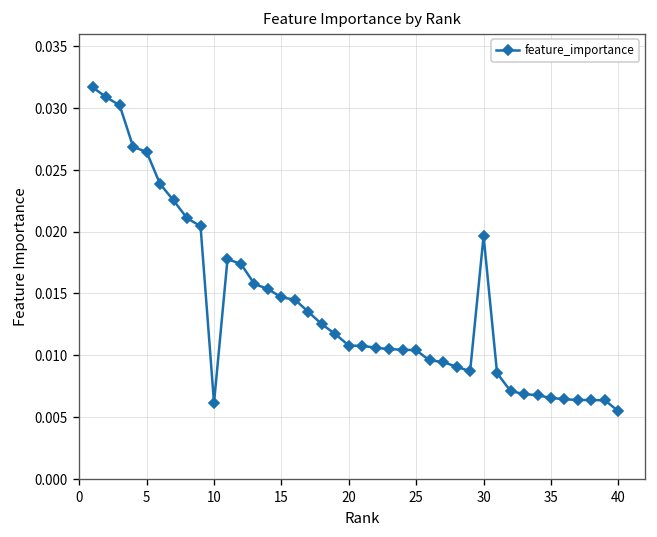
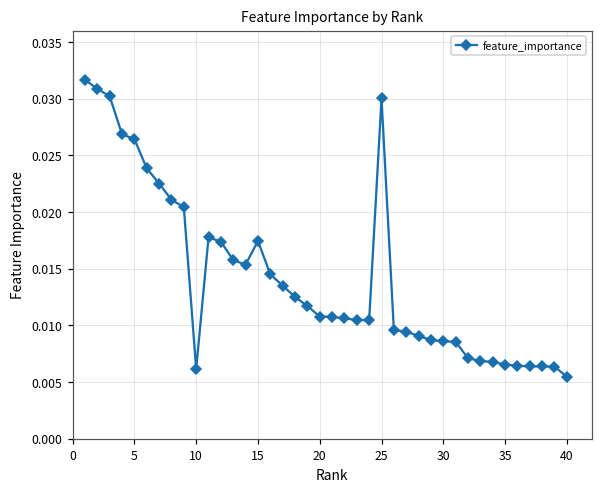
15: 0.0147 -> 0.0175
25: 0.0104 -> 0.0300
30: 0.0197 -> 0.0086
